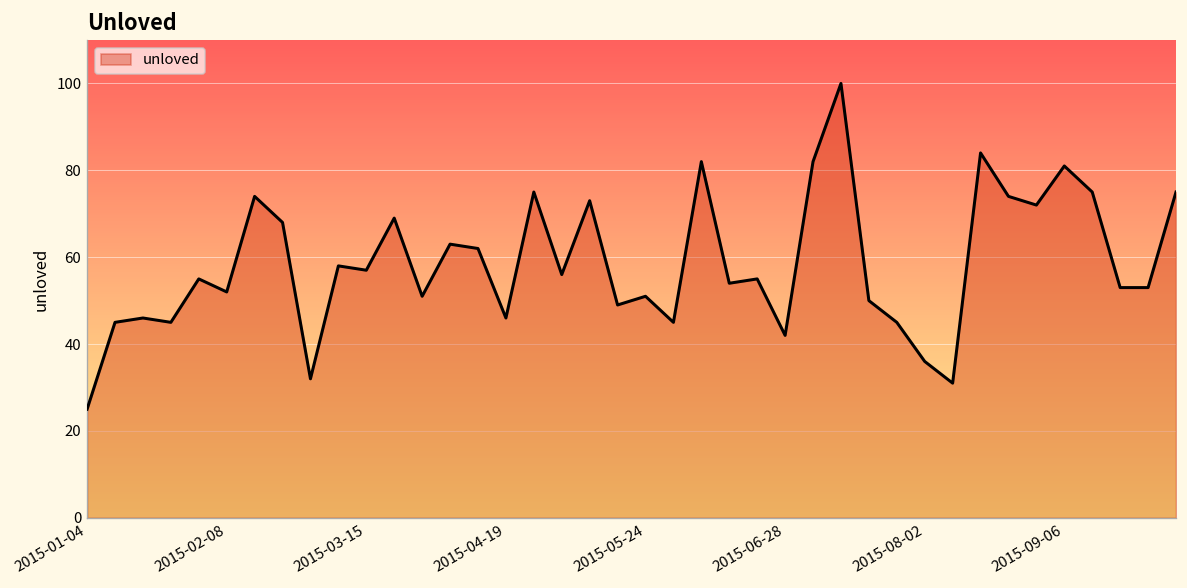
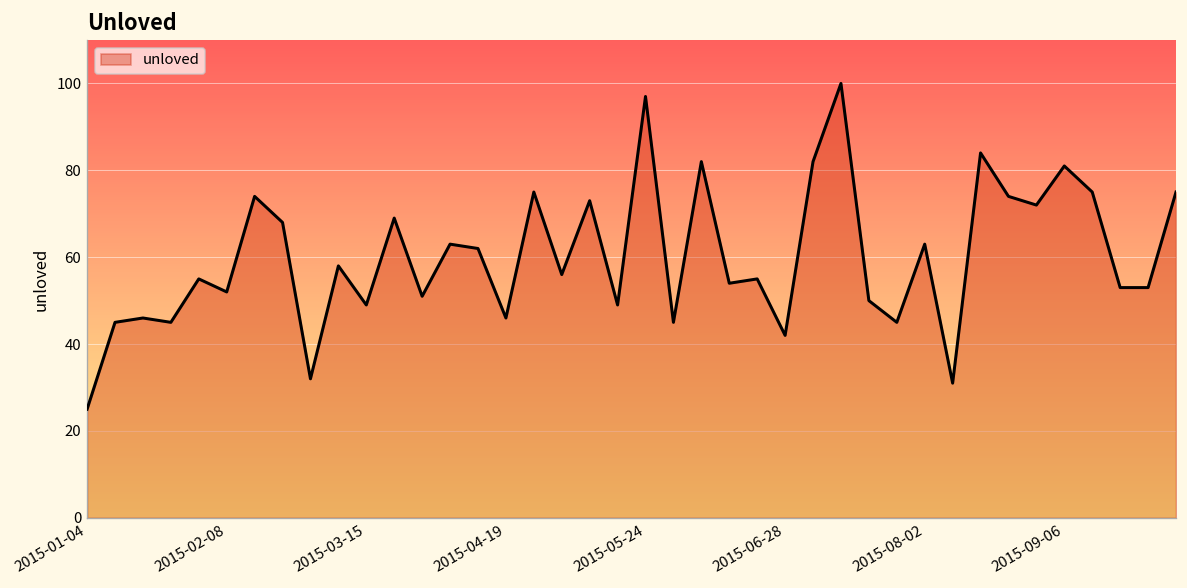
2015-03-15: 57 -> 49
2015-05-24: 51 -> 97
2015-08-02: 36 -> 63
